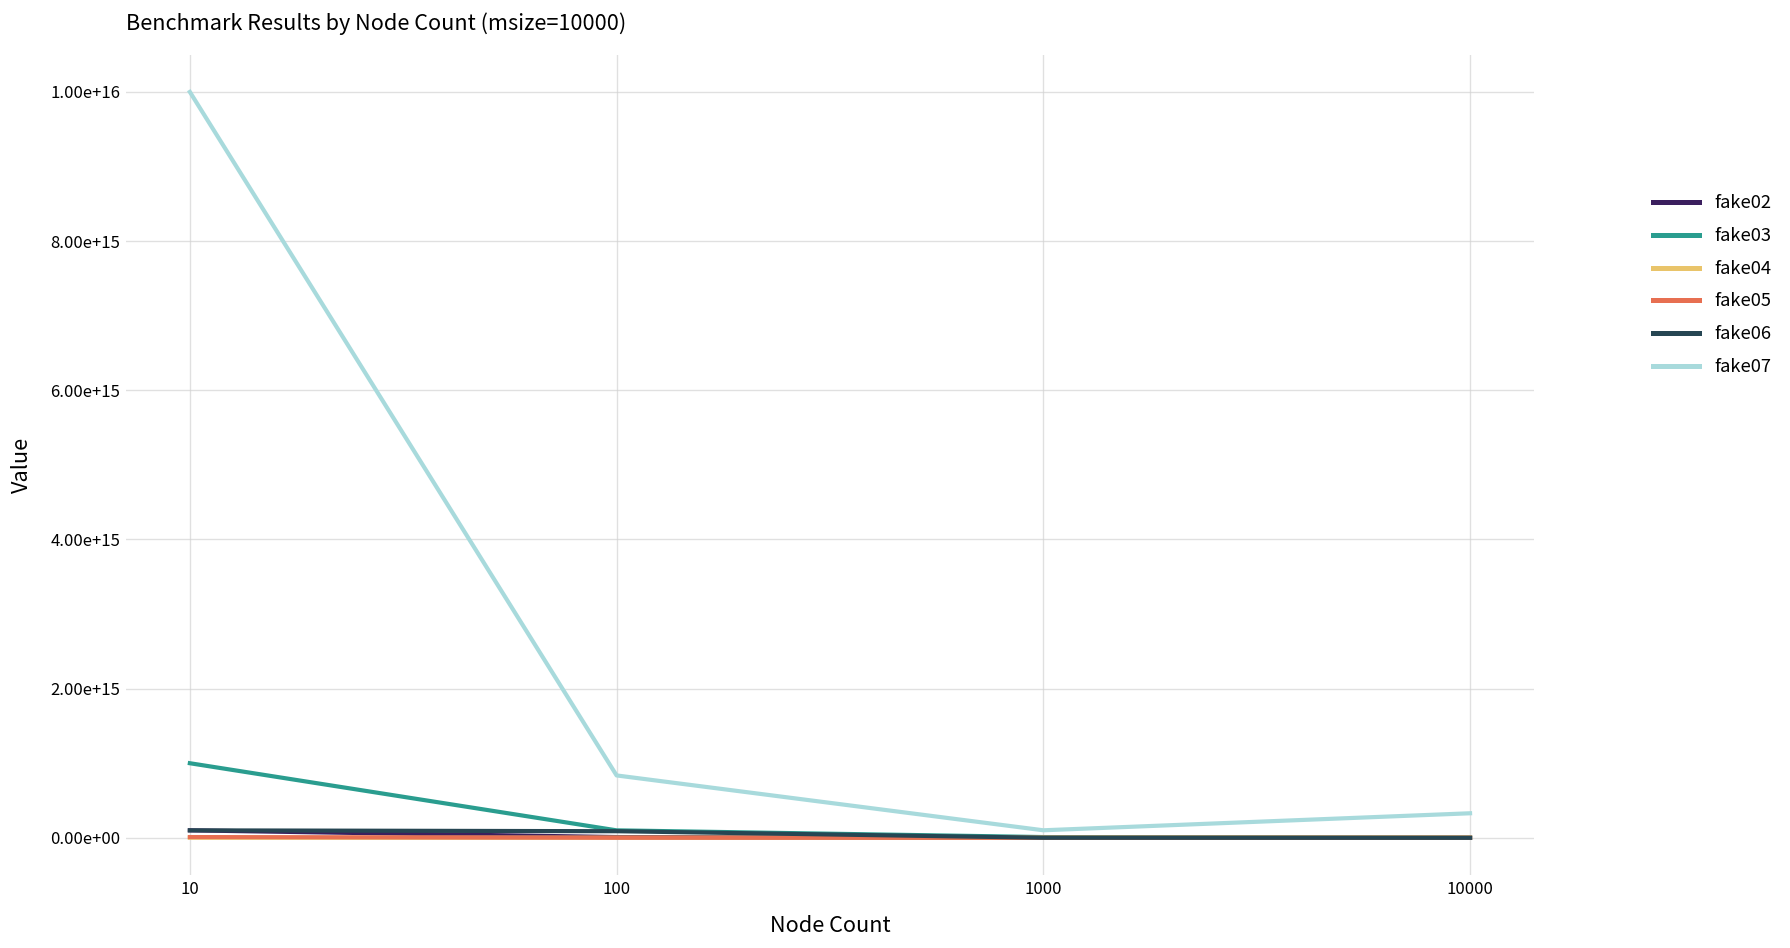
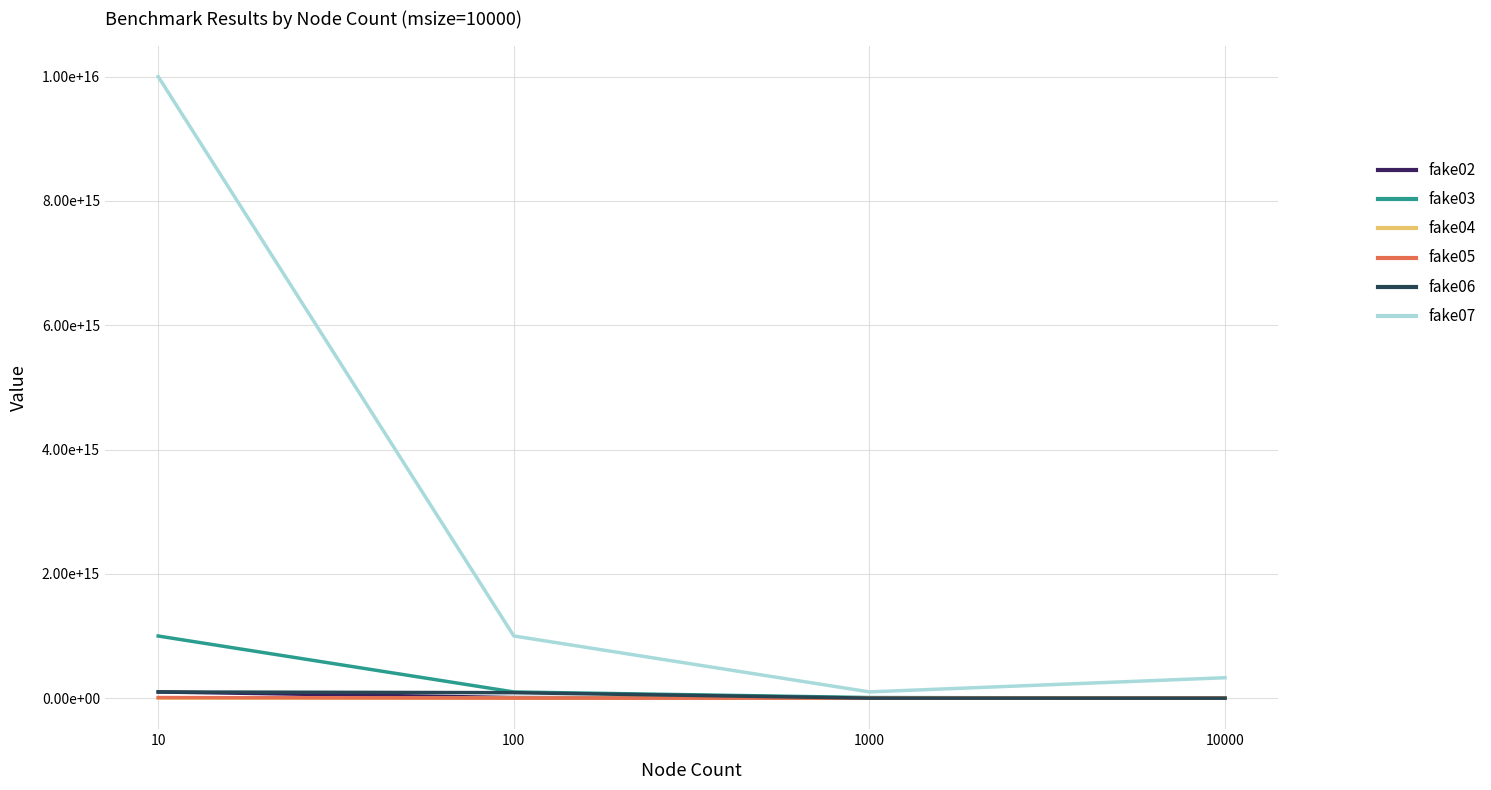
fake07, 100: 800000000000000 -> 1000000000000000
